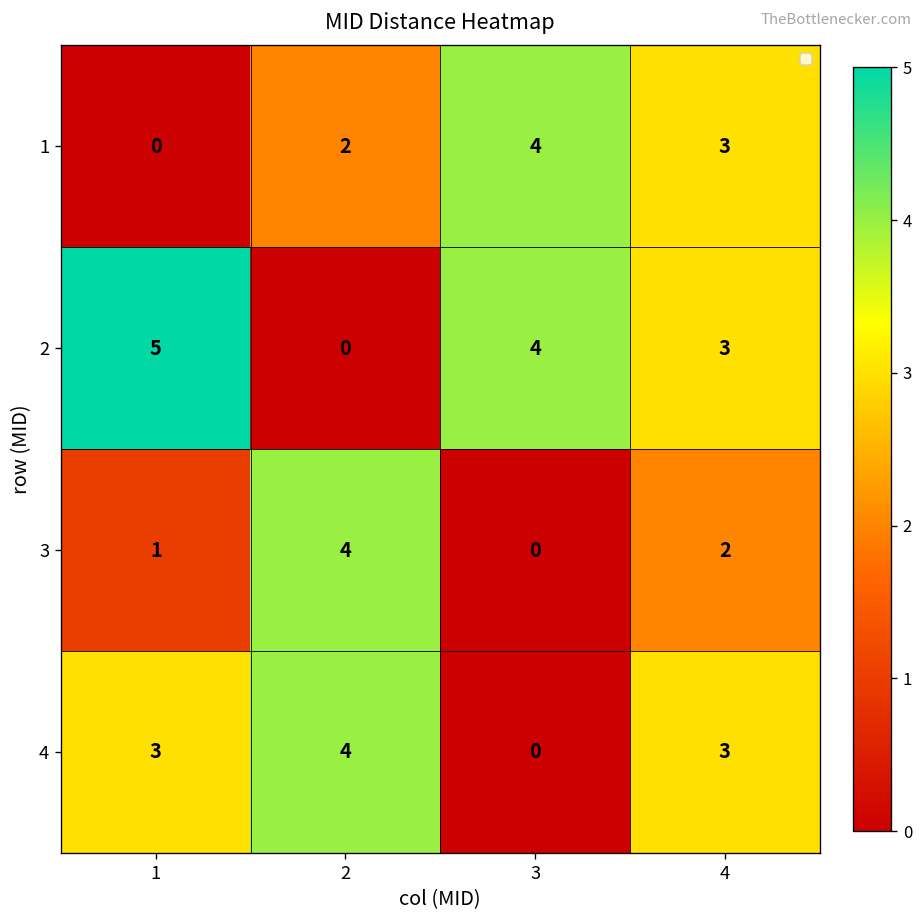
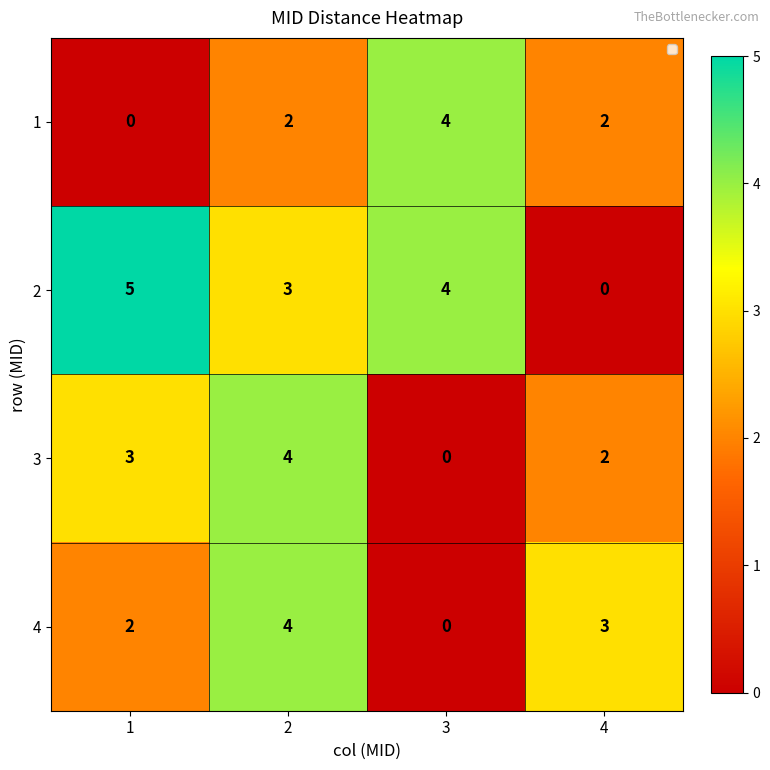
1, 4: 3 -> 2
2, 2: 0 -> 3
2, 4: 3 -> 0
3, 1: 1 -> 3
4, 1: 3 -> 2
